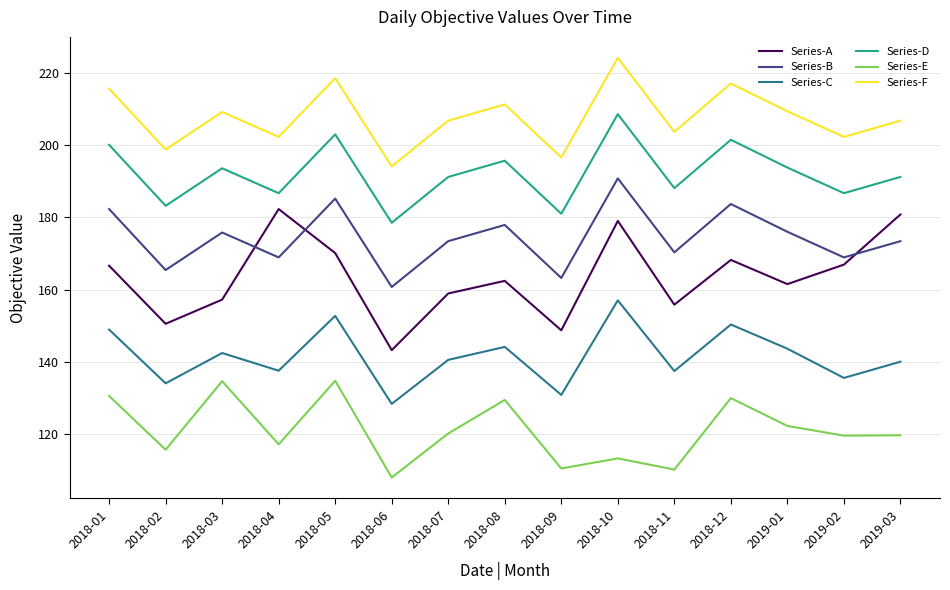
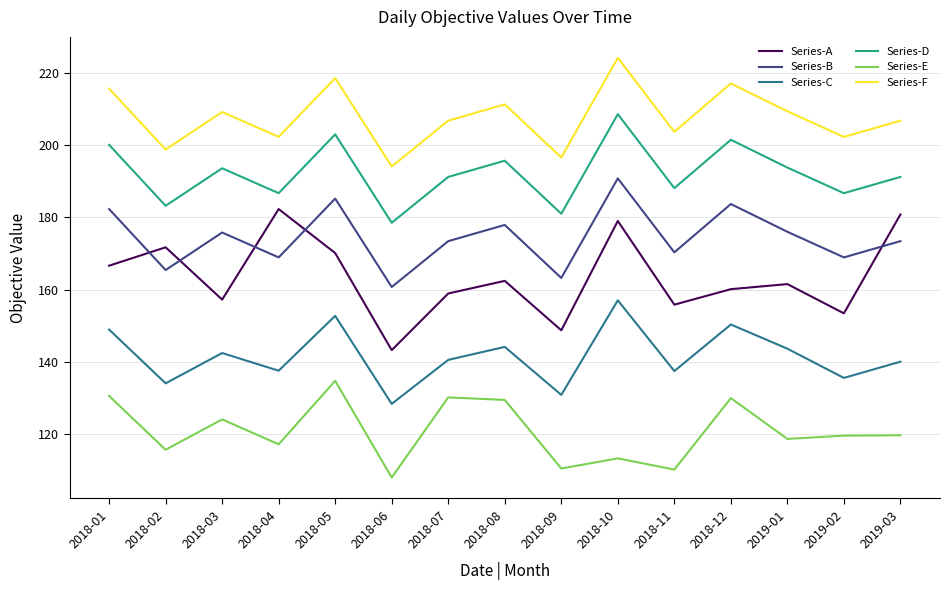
Series-A, 2018-02: 151 -> 172
Series-E, 2018-03: 135 -> 124
Series-E, 2018-07: 120 -> 130
Series-A, 2018-12: 168 -> 160
Series-E, 2019-01: 122 -> 119
Series-A, 2019-02: 167 -> 153
